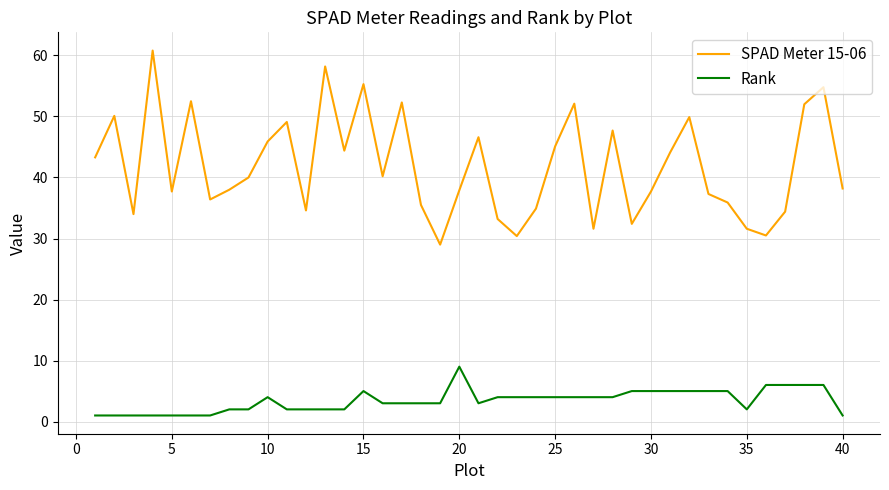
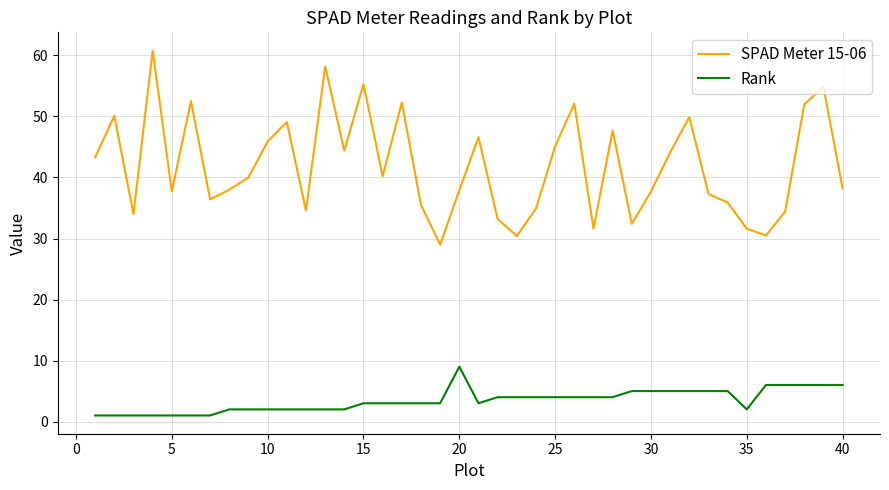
Rank, 10: 4 -> 2
Rank, 15: 5 -> 3
Rank, 40: 1 -> 6
